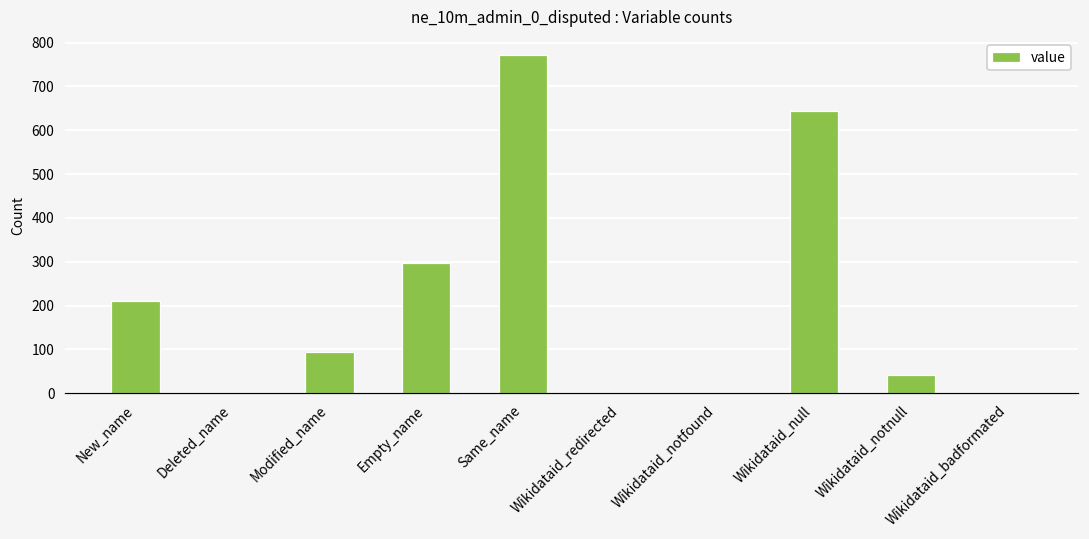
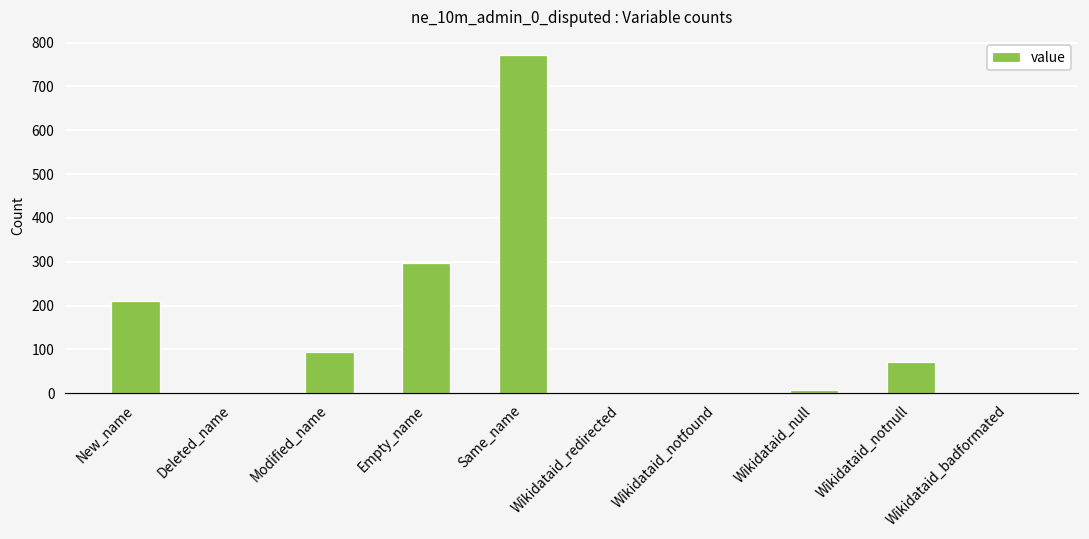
Wikidataid_null: 650 -> 10
Wikidataid_notnull: 40 -> 70
